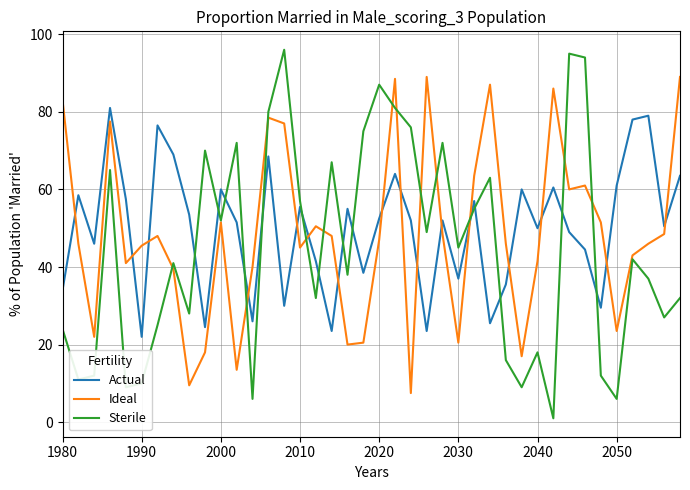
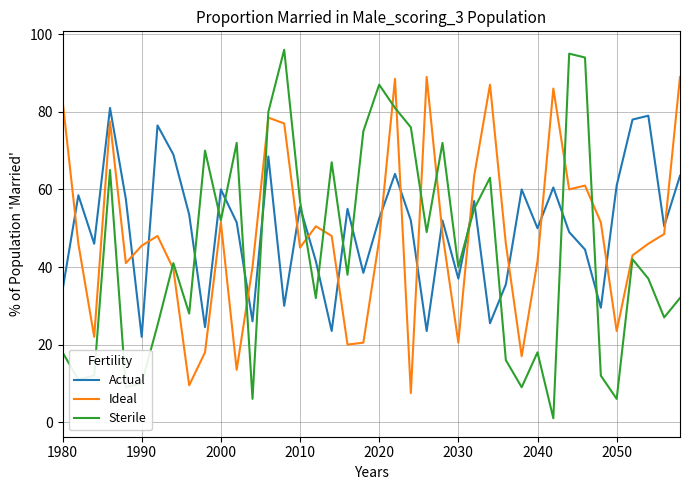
Sterile, 1980: 24 -> 18
Sterile, 2030: 45 -> 40
